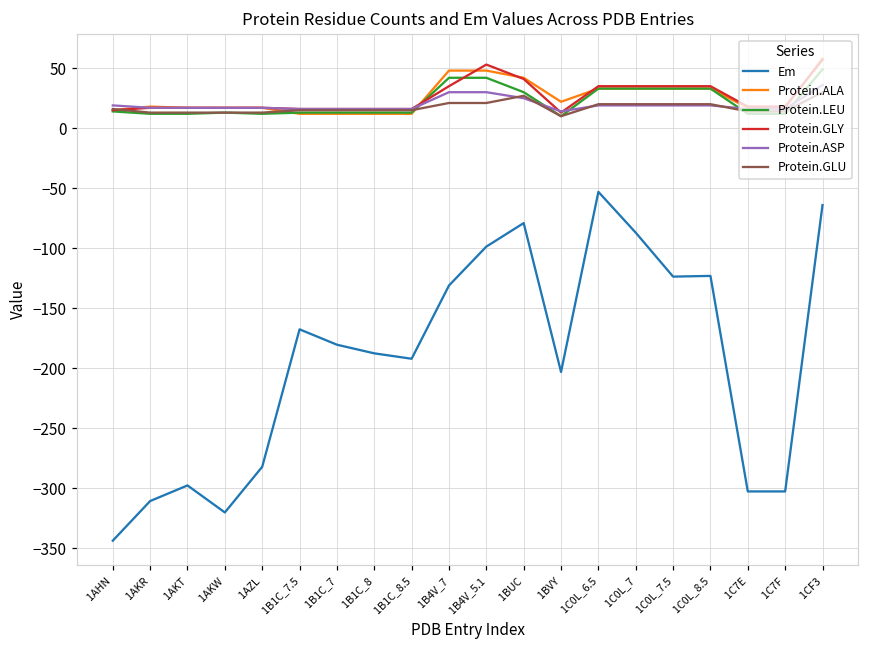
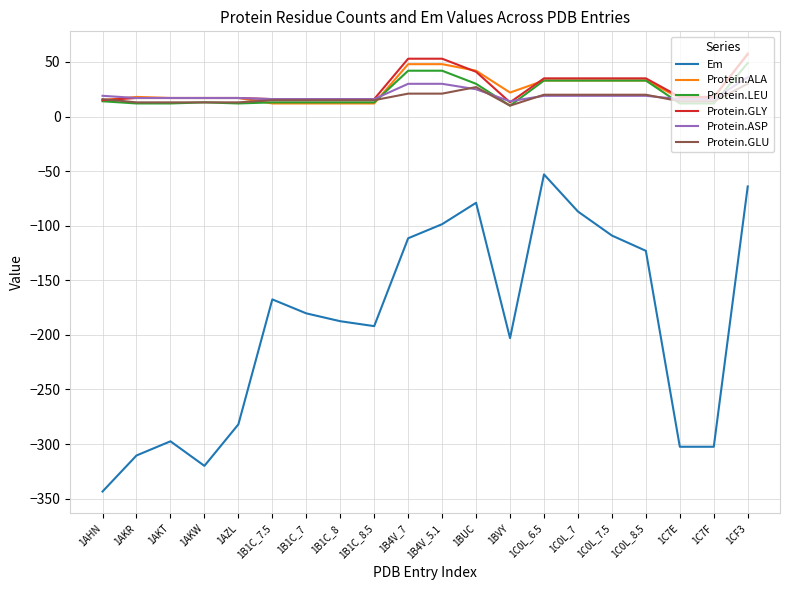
Em, 1B4V_7: -131 -> -112
Protein.GLY, 1B4V_7: 35 -> 53
Em, 1C0L_7.5: -124 -> -109
